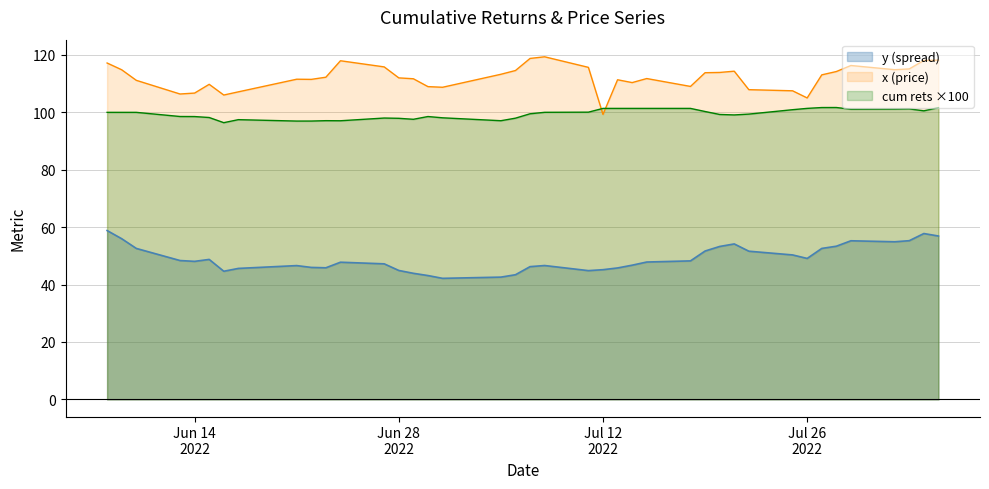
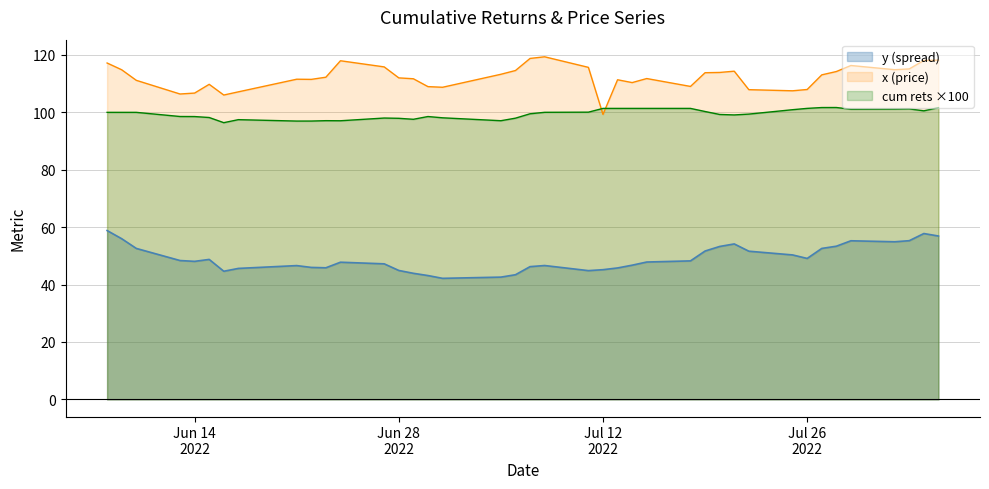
x (price), Jul 26 2022: 105 -> 108
